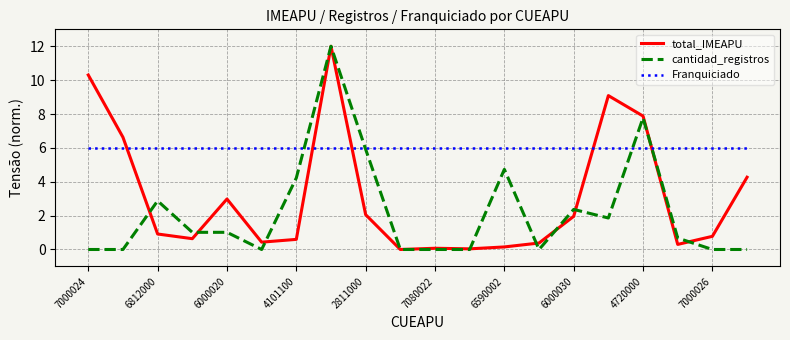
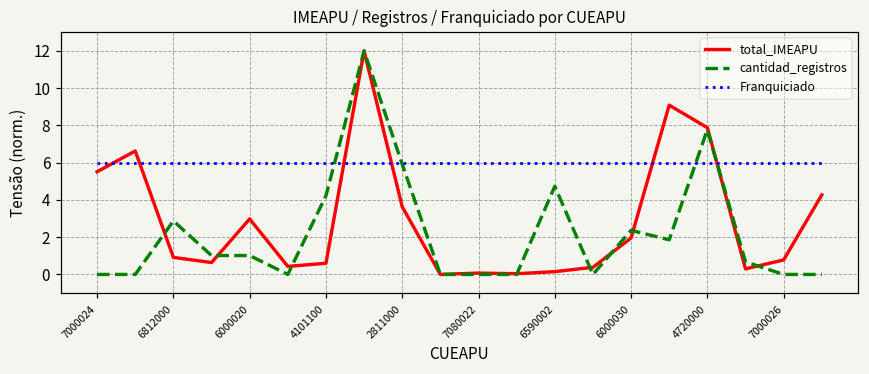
total_IMEAPU, 7000024: 10.3 -> 5.5
total_IMEAPU, 2811000: 2.1 -> 3.6
